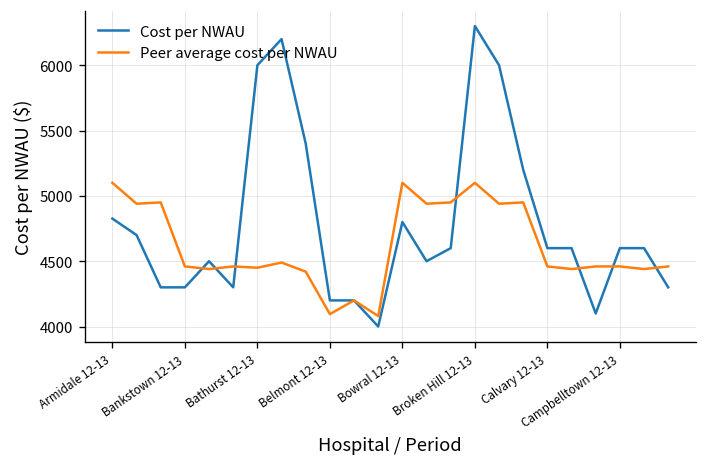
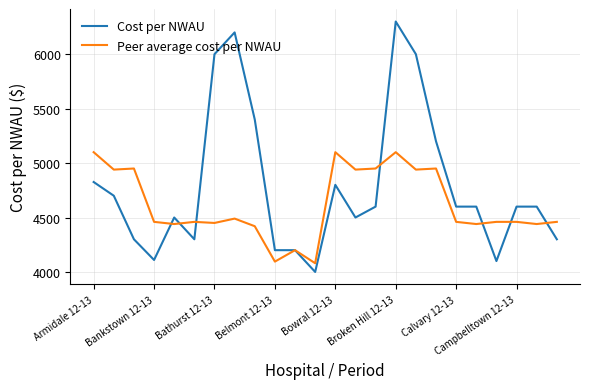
Cost per NWAU, Bankstown 12-13: 4300 -> 4110
